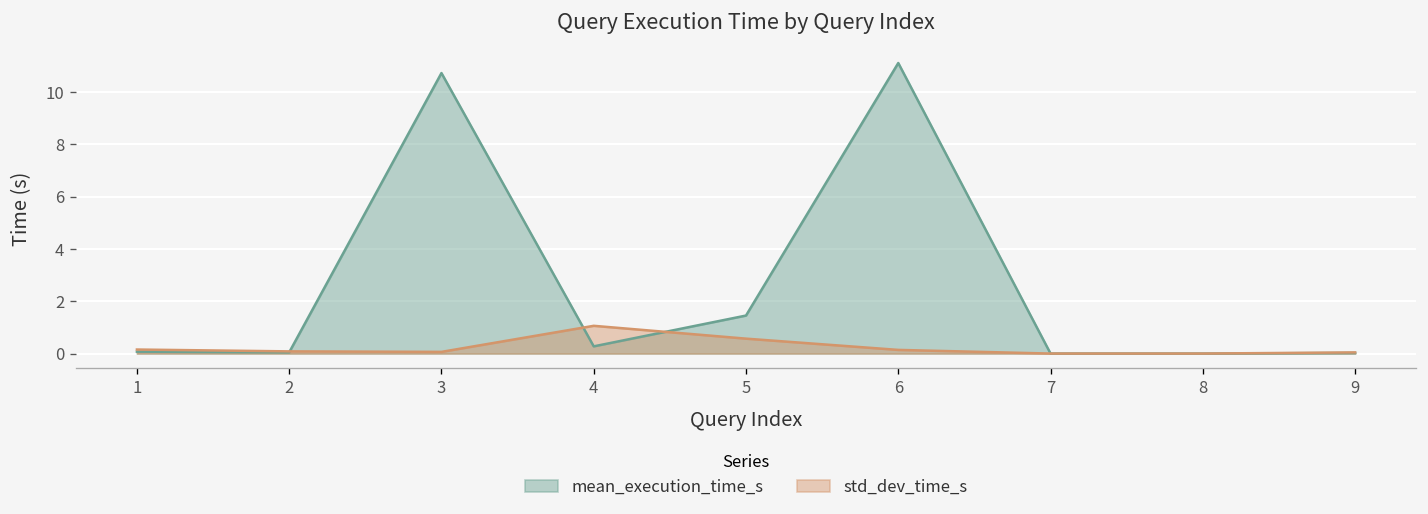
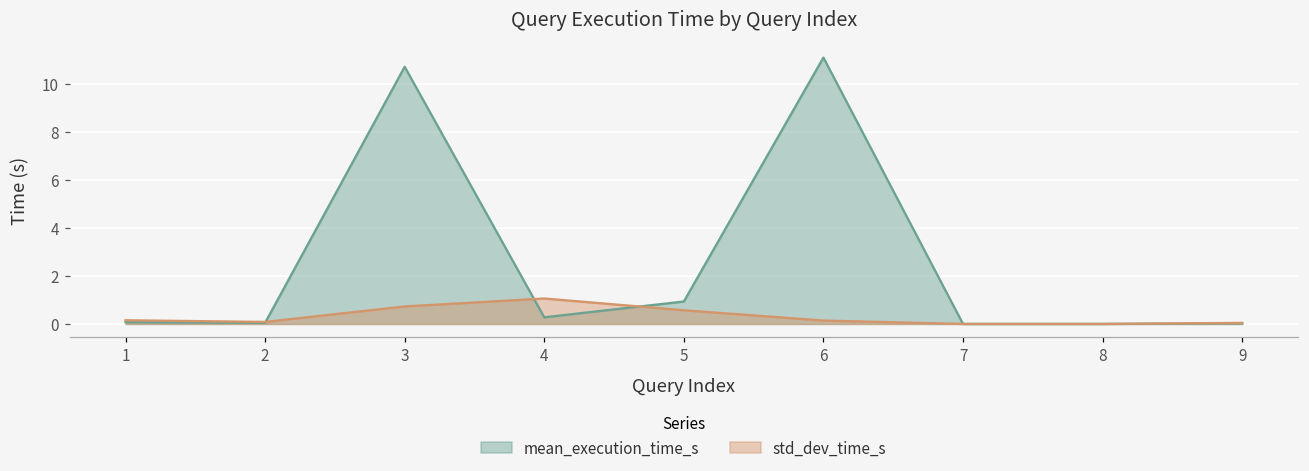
std_dev_time_s, 3: 0.1 -> 0.7
mean_execution_time_s, 5: 1.5 -> 0.9
